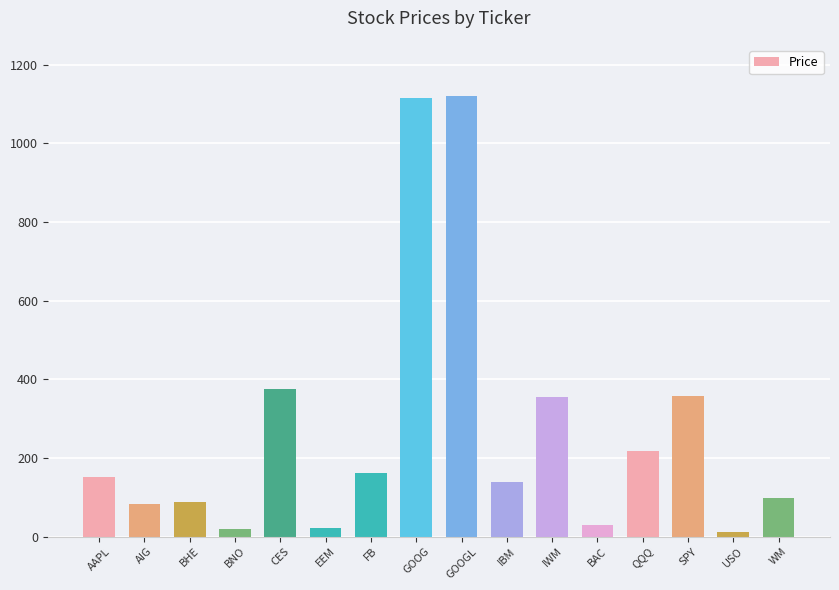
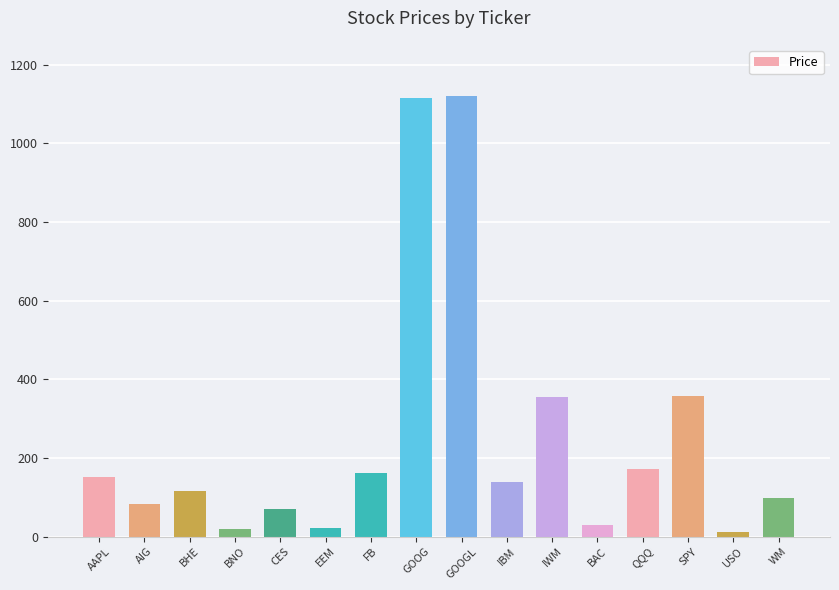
BHE: 90 -> 120
CES: 380 -> 70
QQQ: 220 -> 170
